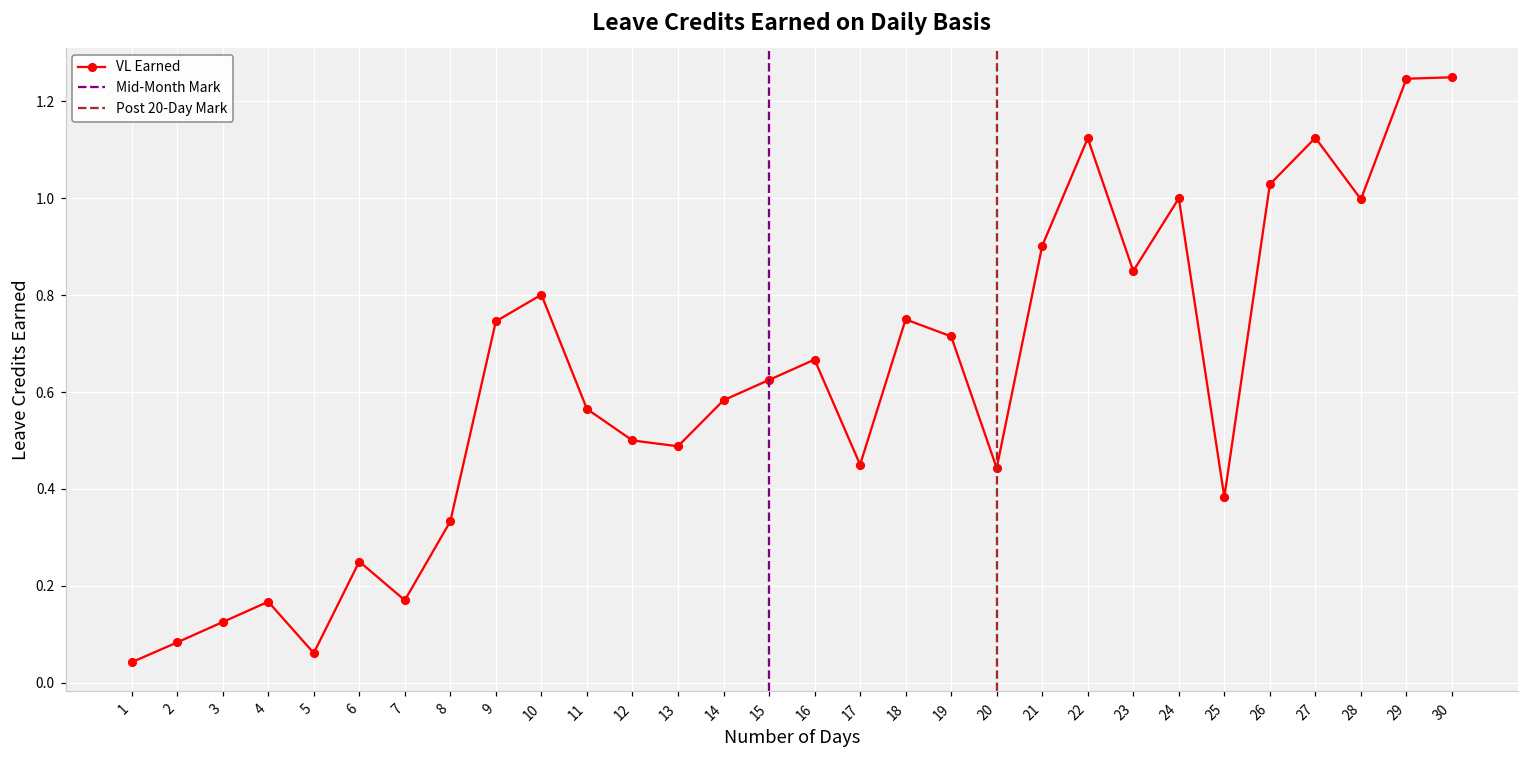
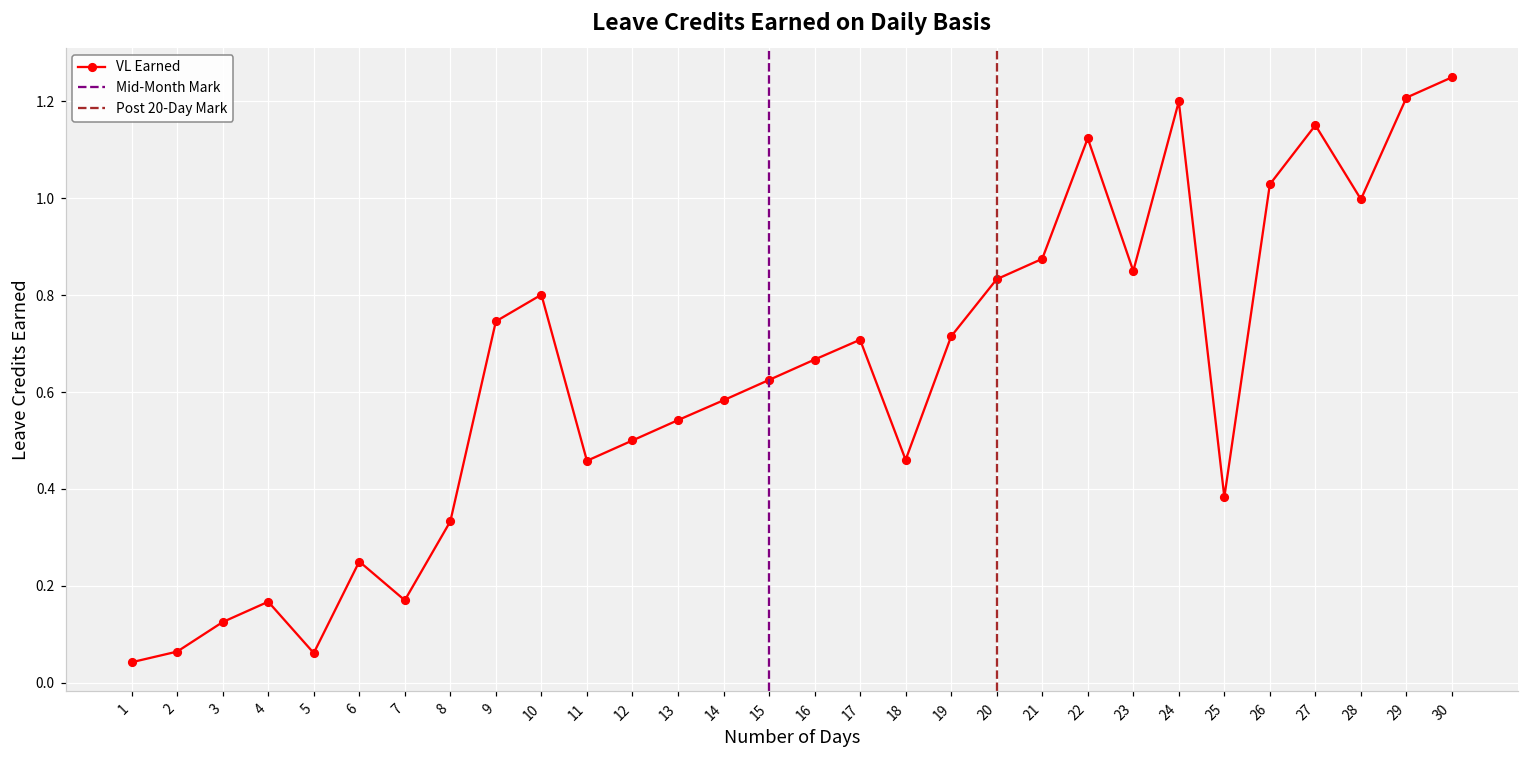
2: 0.08 -> 0.06
11: 0.57 -> 0.46
13: 0.49 -> 0.54
17: 0.45 -> 0.71
18: 0.75 -> 0.46
20: 0.44 -> 0.83
21: 0.90 -> 0.88
24: 1.0 -> 1.2
27: 1.13 -> 1.15
29: 1.25 -> 1.21
